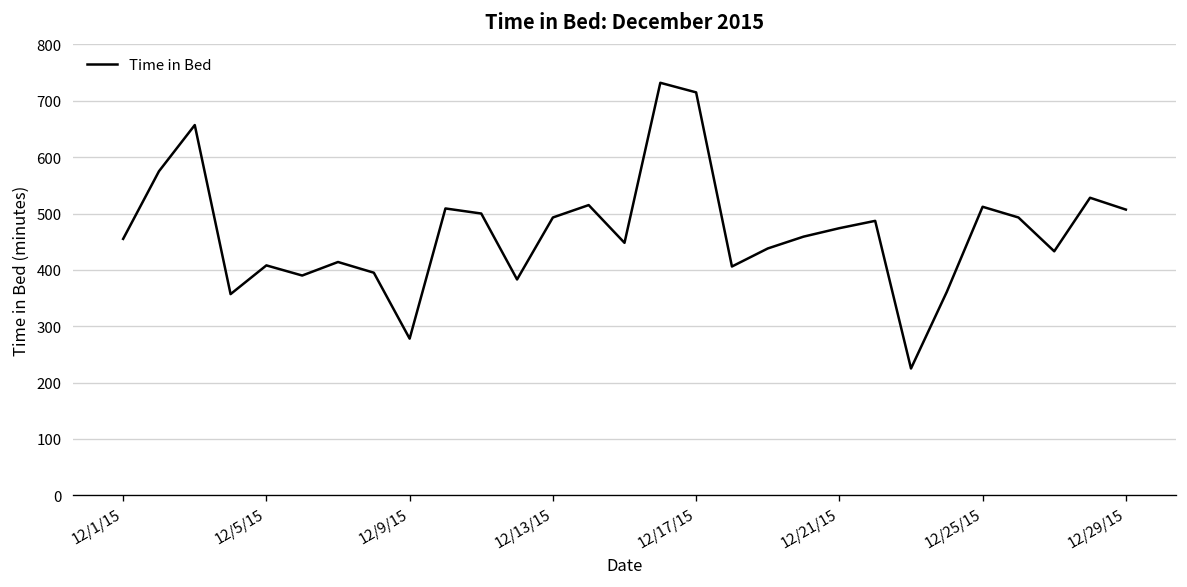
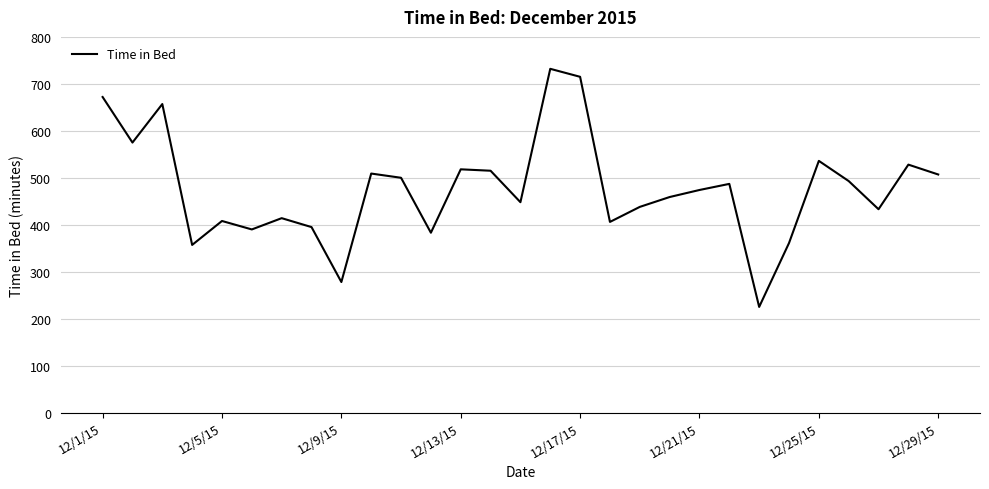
12/1/15: 460 -> 670
12/13/15: 490 -> 520
12/25/15: 510 -> 540
